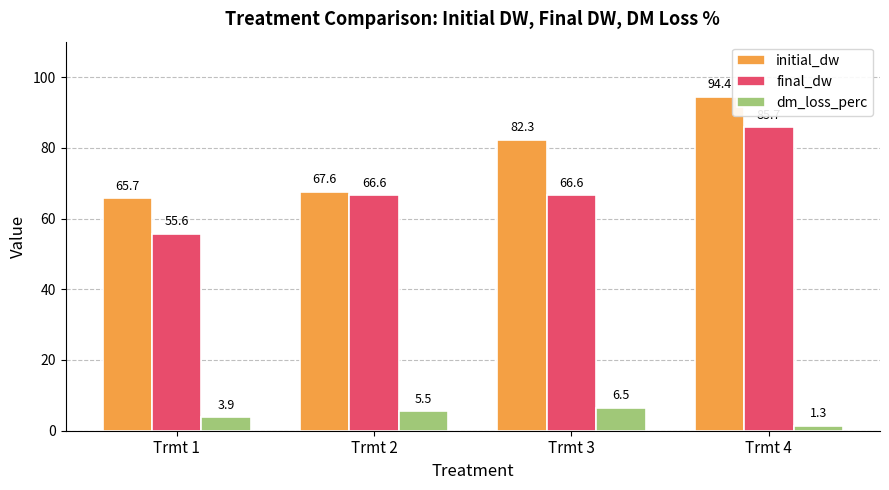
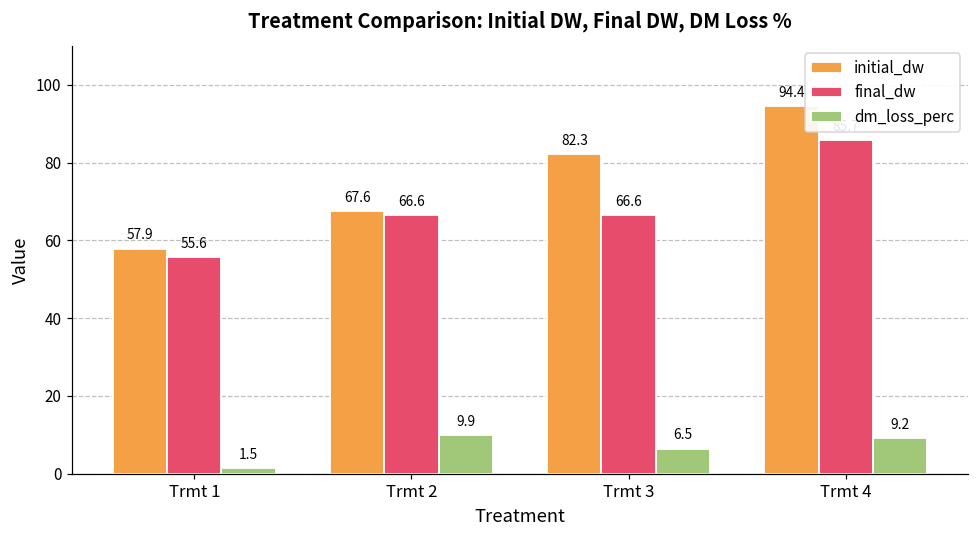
initial_dw, Trmt 1: 65.7 -> 57.9
dm_loss_perc, Trmt 1: 3.9 -> 1.5
dm_loss_perc, Trmt 2: 5.5 -> 9.9
dm_loss_perc, Trmt 4: 1.3 -> 9.2
